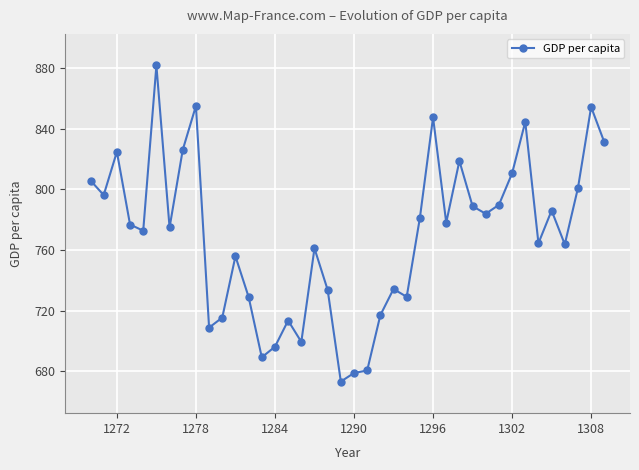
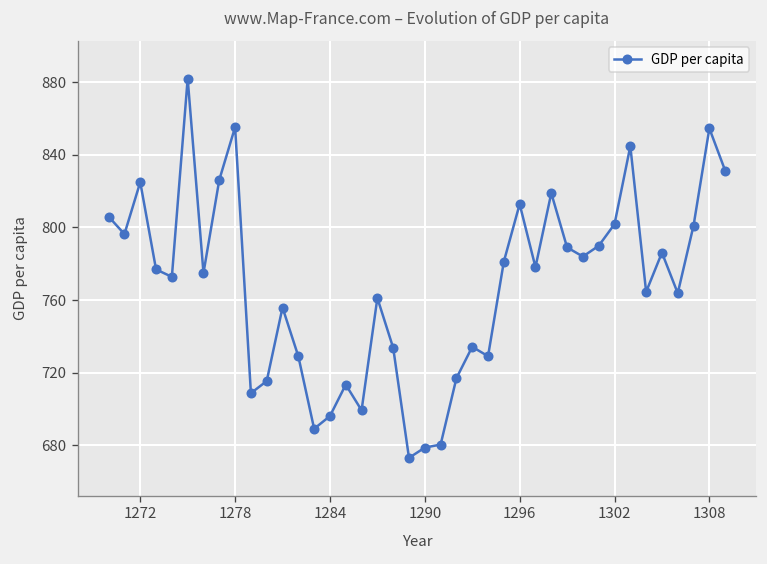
1296: 848 -> 813
1302: 811 -> 802
